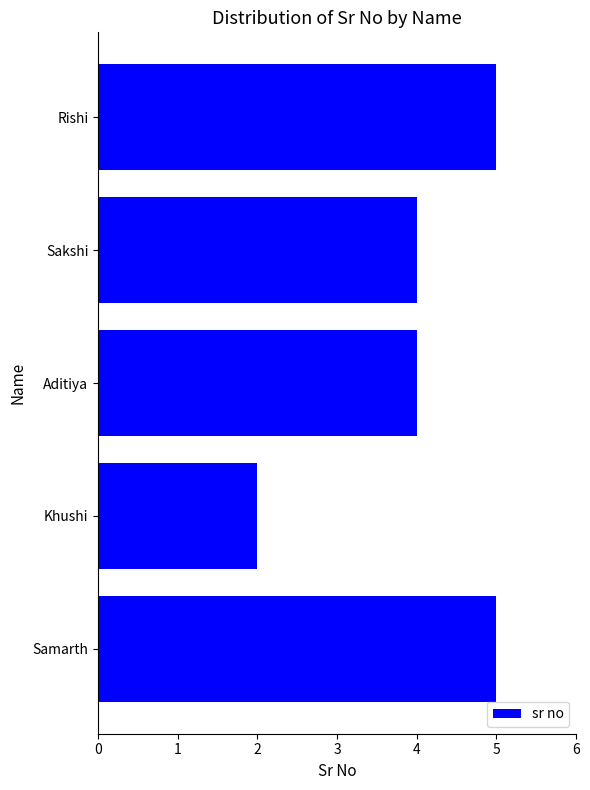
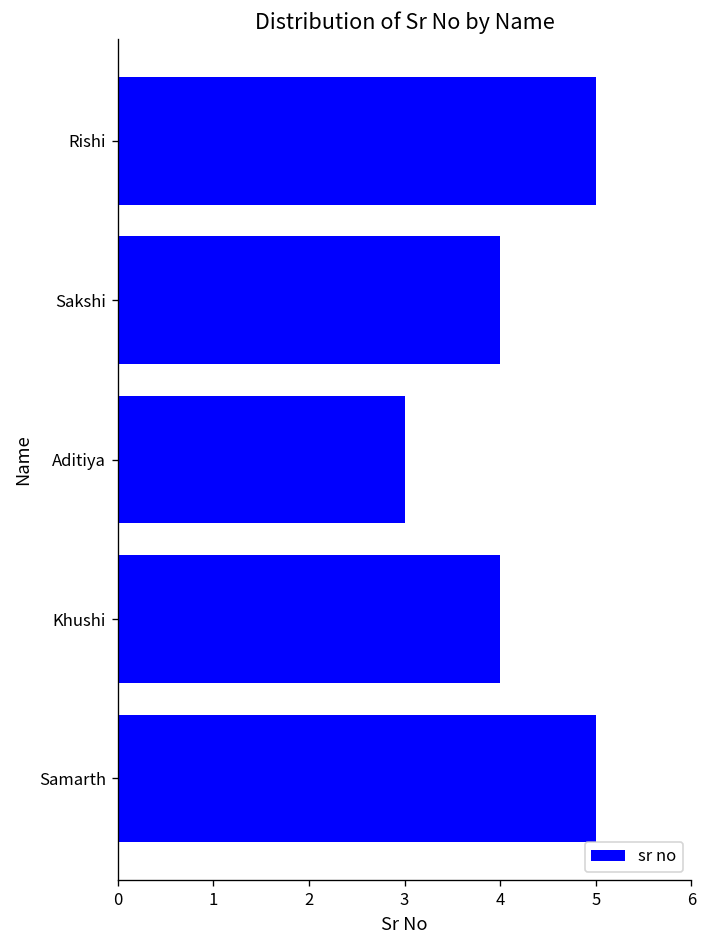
Aditiya: 4 -> 3
Khushi: 2 -> 4
